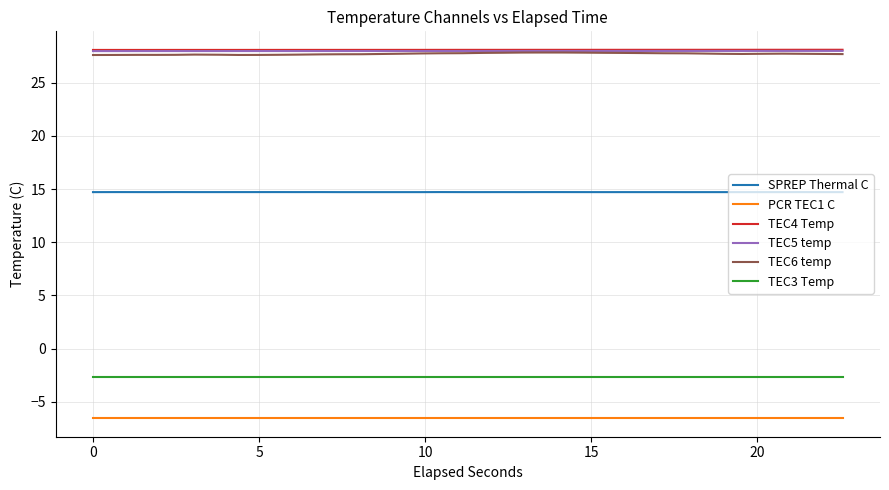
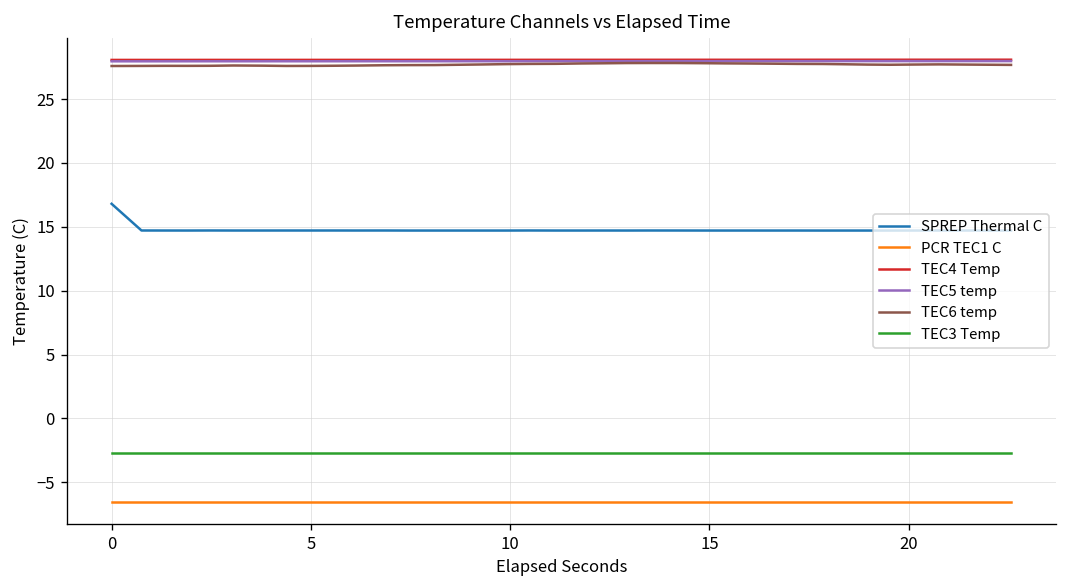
SPREP Thermal C, 0: 14.7 -> 16.8
